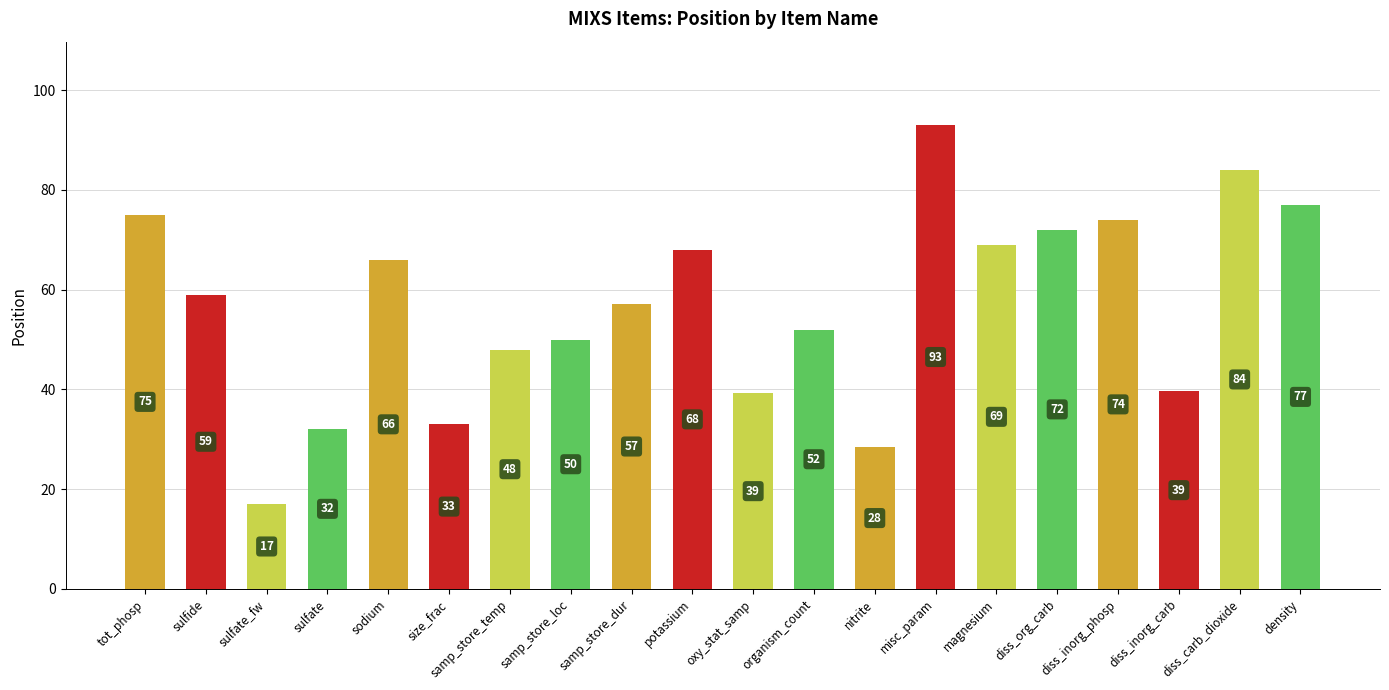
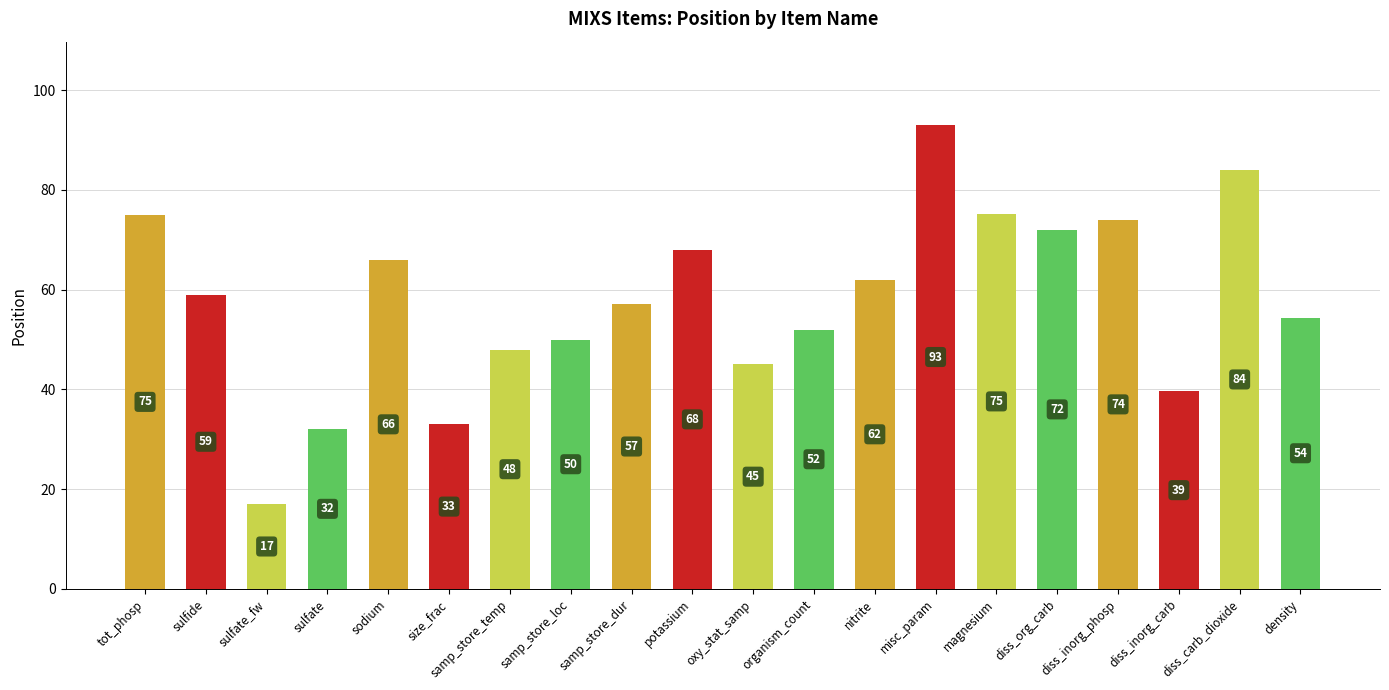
oxy_stat_samp: 39 -> 45
nitrite: 28 -> 62
magnesium: 69 -> 75
density: 77 -> 54
